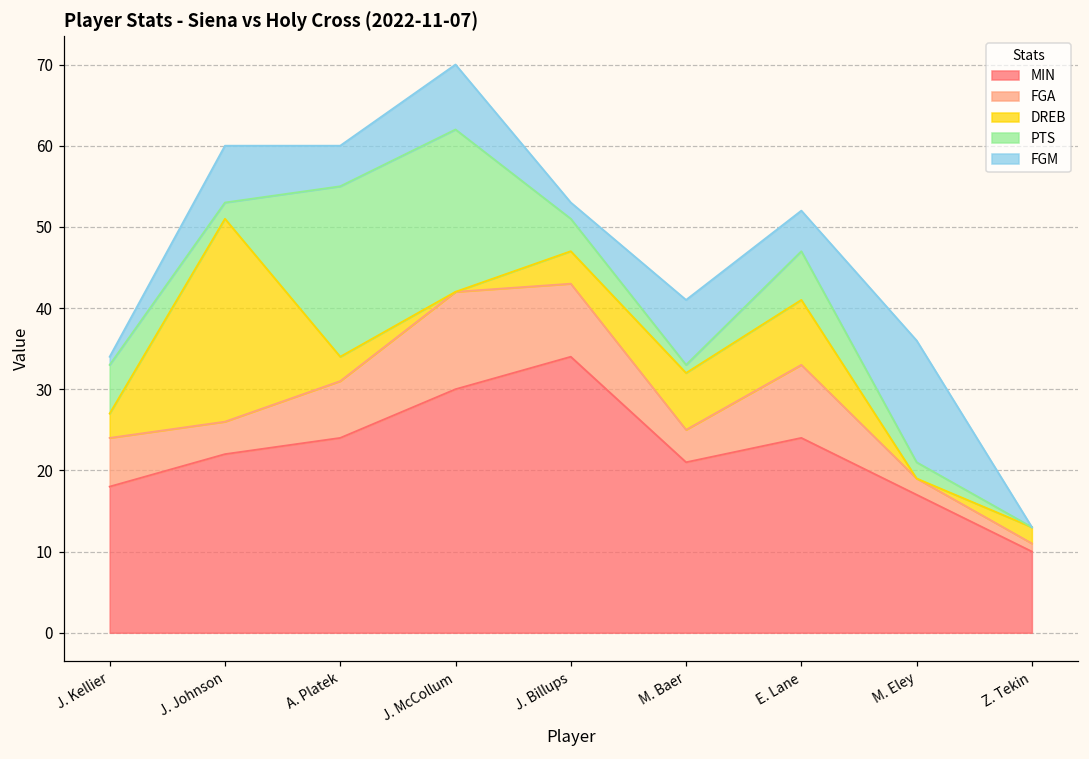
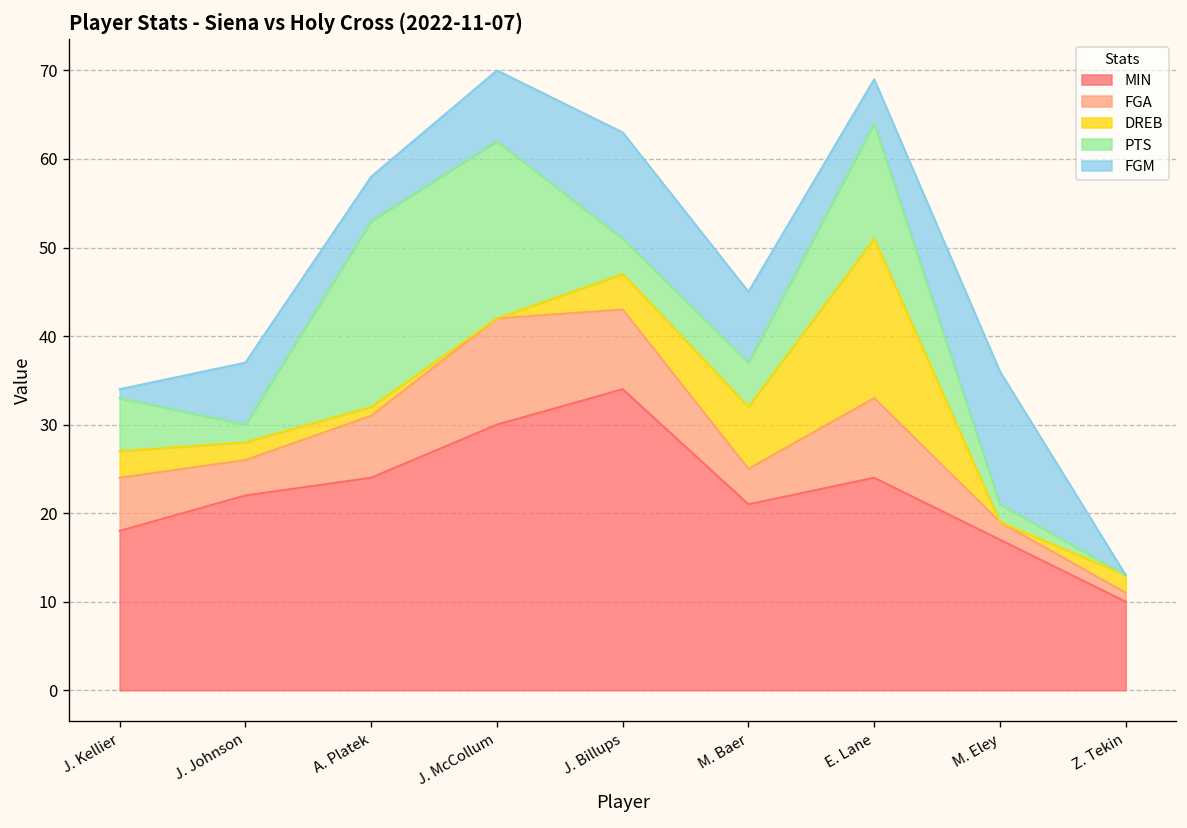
DREB, J. Johnson: 25 -> 2
DREB, A. Platek: 3 -> 1
FGM, J. Billups: 2 -> 12
PTS, M. Baer: 1 -> 5
DREB, E. Lane: 8 -> 18
PTS, E. Lane: 6 -> 13
